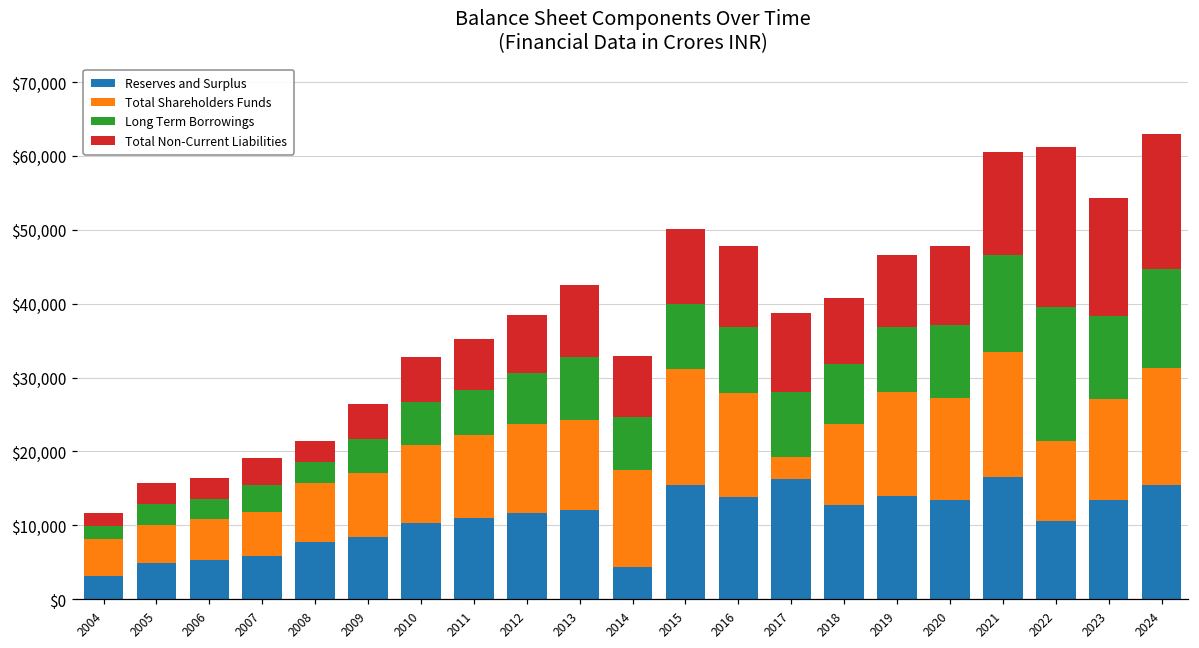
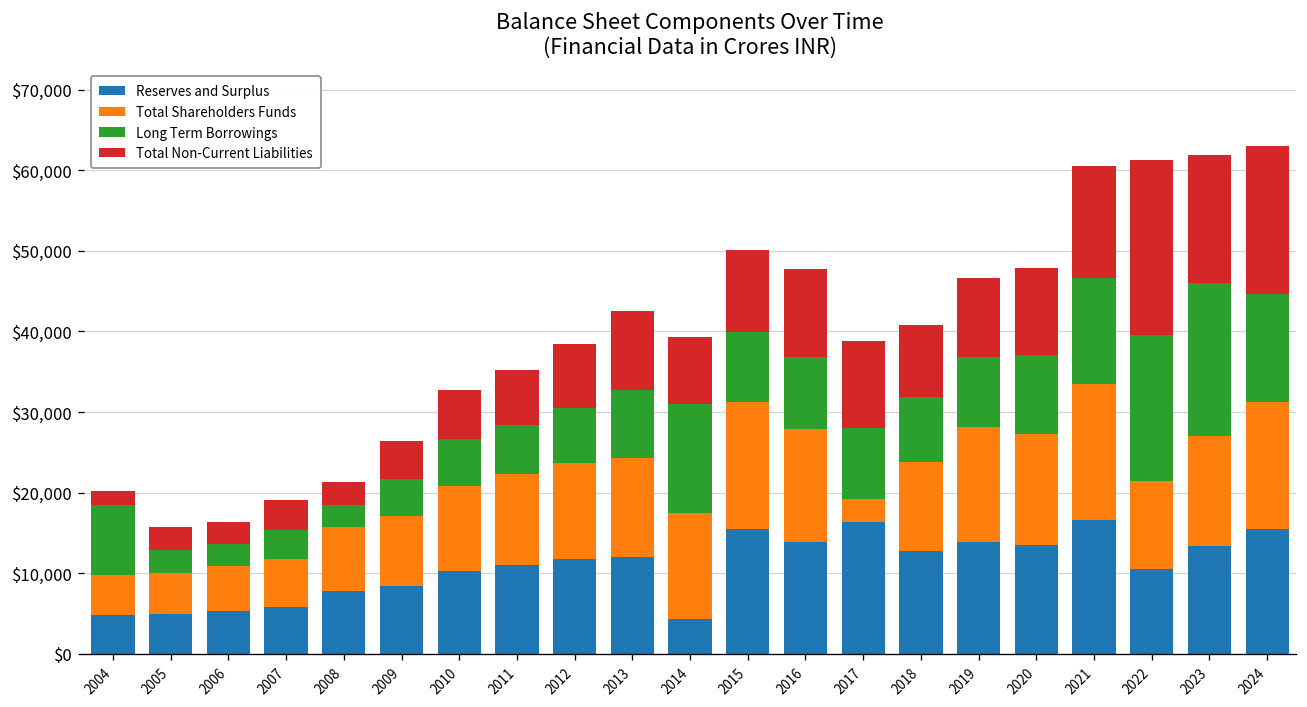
Reserves and Surplus, 2004: $3,000 -> $5,000
Long Term Borrowings, 2004: $2,000 -> $9,000
Long Term Borrowings, 2014: $7,000 -> $13,000
Long Term Borrowings, 2023: $11,000 -> $19,000
